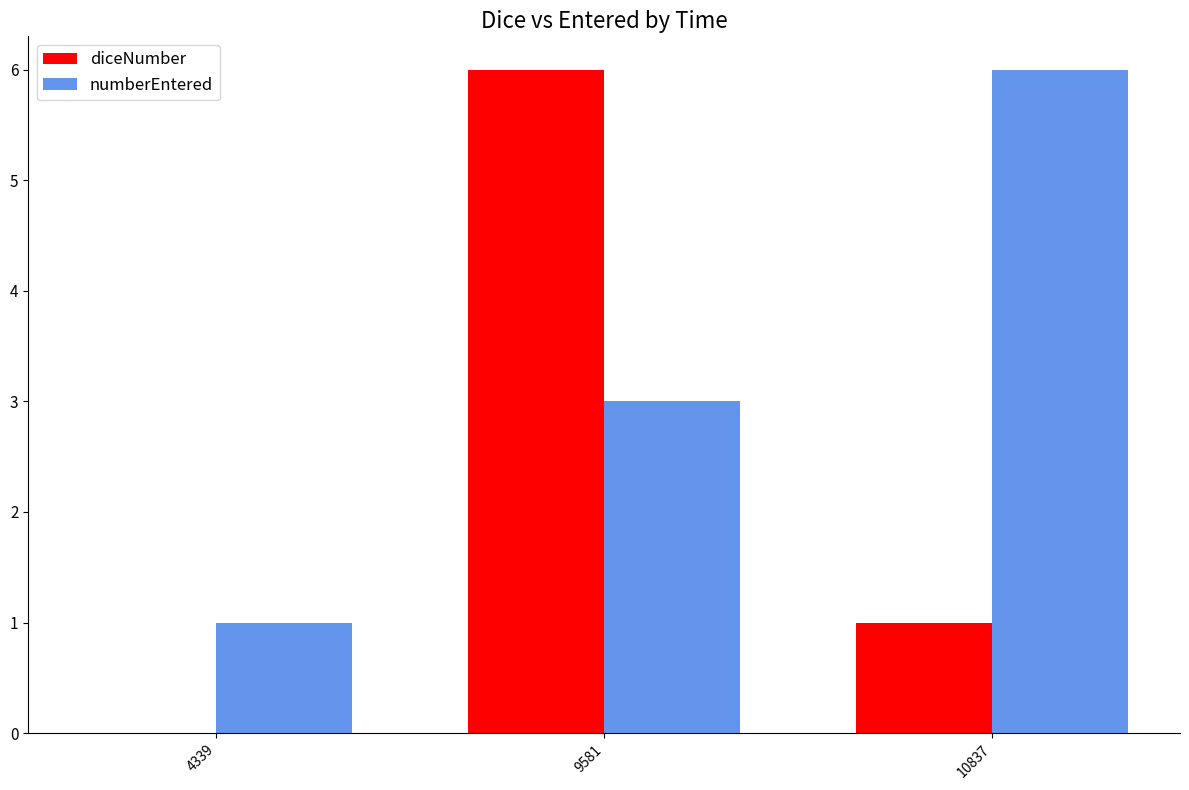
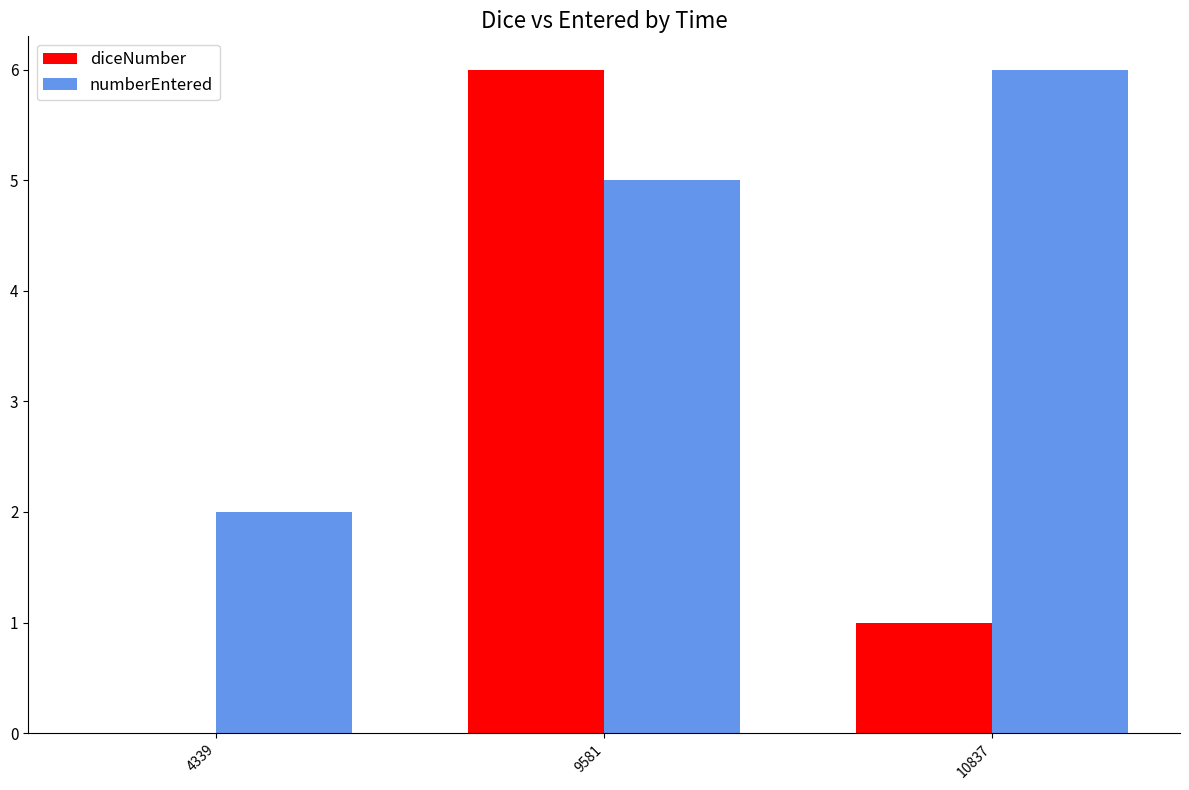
numberEntered, 4339: 1 -> 2
numberEntered, 9581: 3 -> 5
